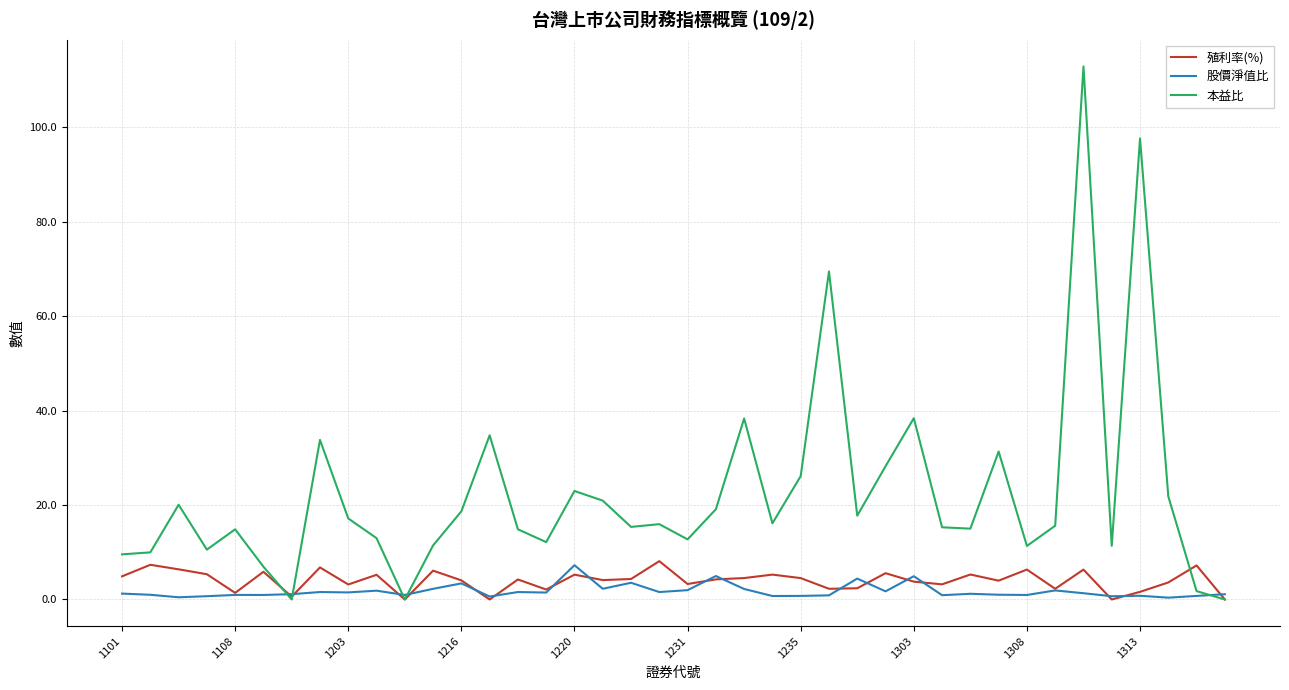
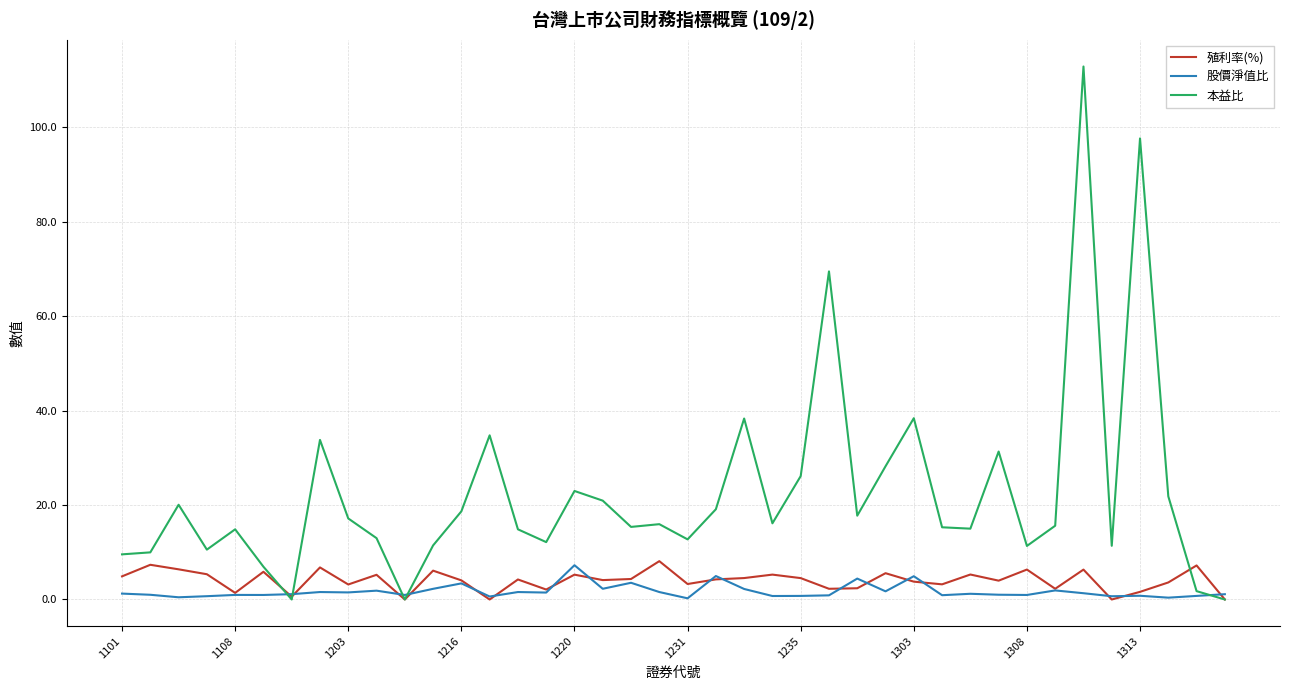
股價淨值比, 1231: 2 -> 0
